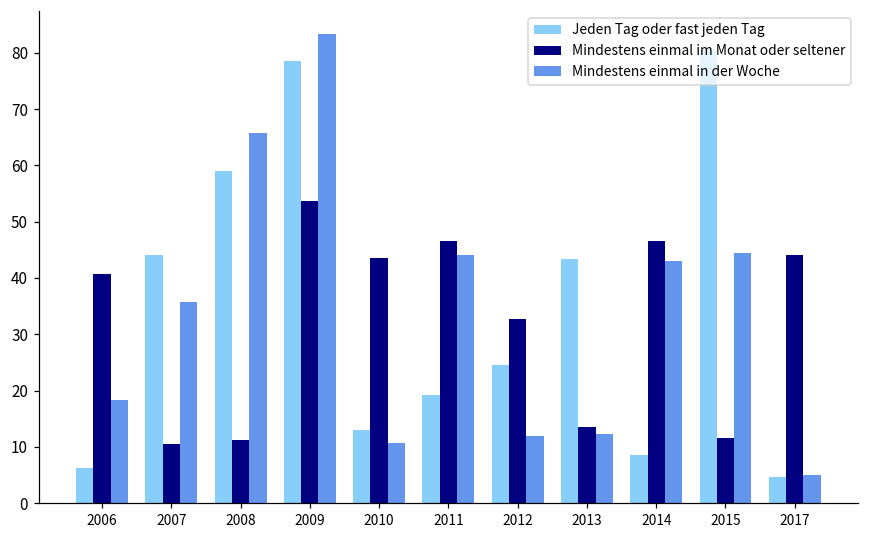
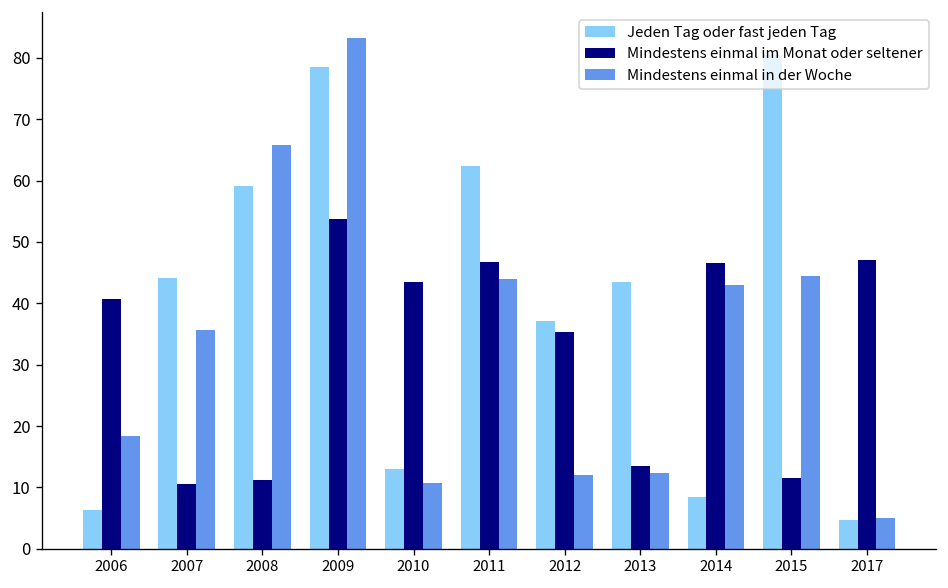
Jeden Tag oder fast jeden Tag, 2011: 19 -> 62
Jeden Tag oder fast jeden Tag, 2012: 25 -> 37
Mindestens einmal im Monat oder seltener, 2012: 33 -> 35
Mindestens einmal im Monat oder seltener, 2017: 44 -> 47
